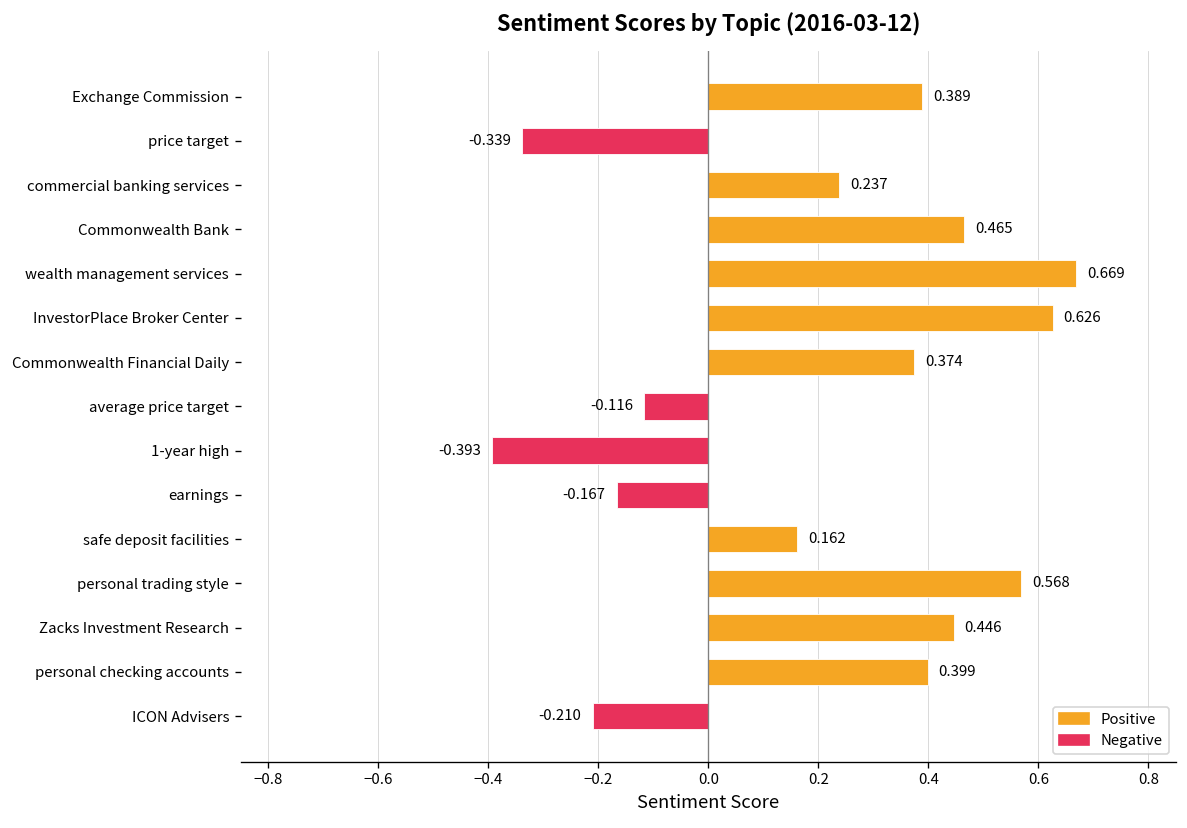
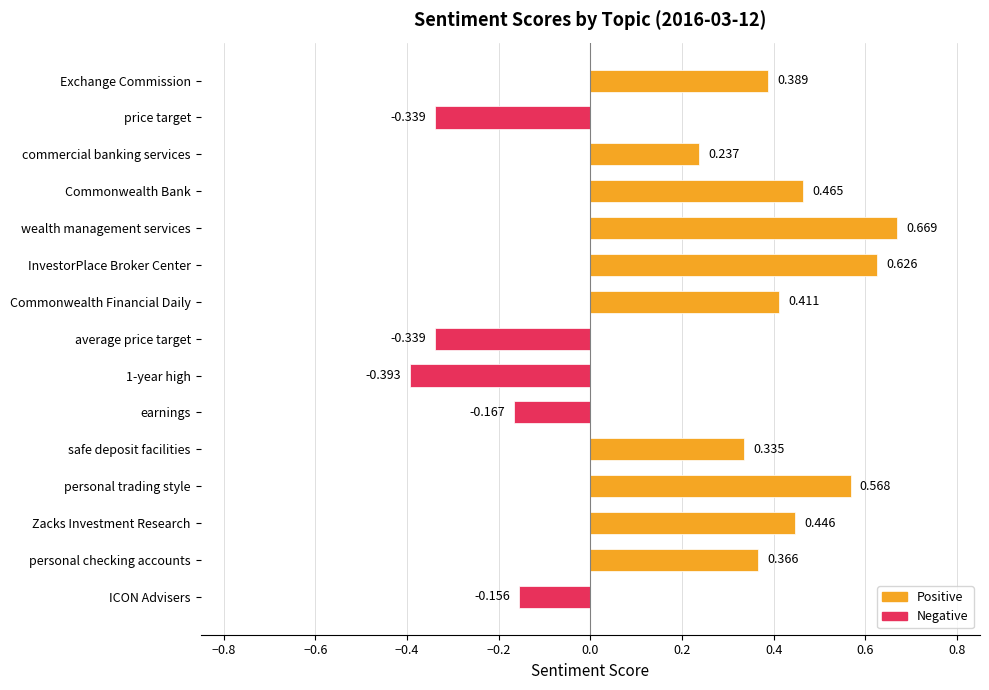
Commonwealth Financial Daily: 0.374 -> 0.411
average price target: -0.116 -> -0.339
safe deposit facilities: 0.162 -> 0.335
personal checking accounts: 0.399 -> 0.366
ICON Advisers: -0.210 -> -0.156
